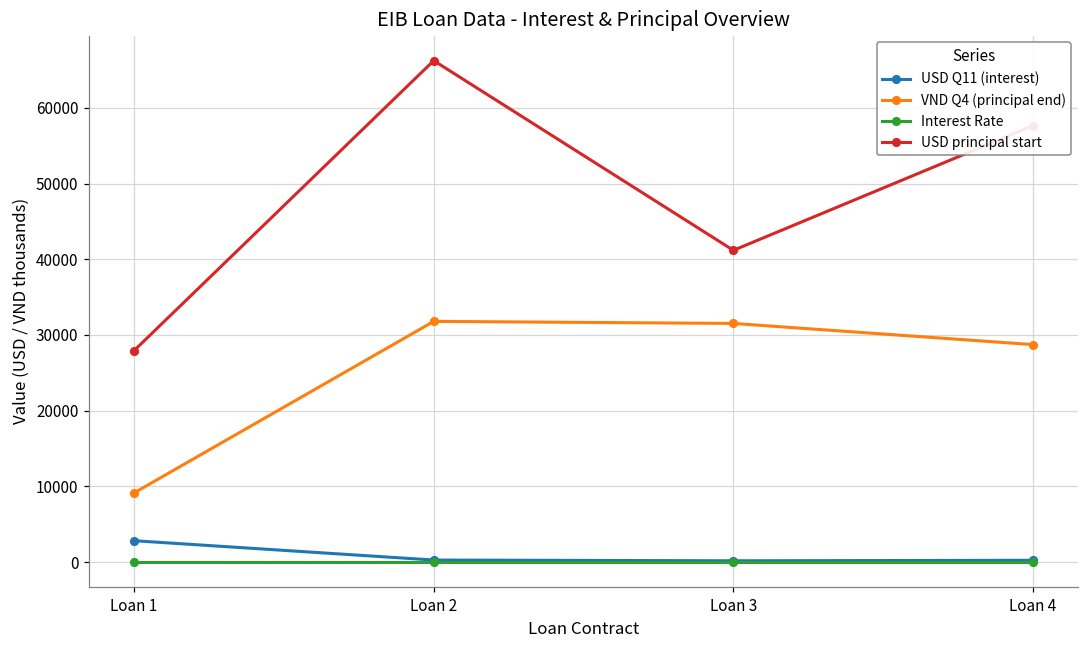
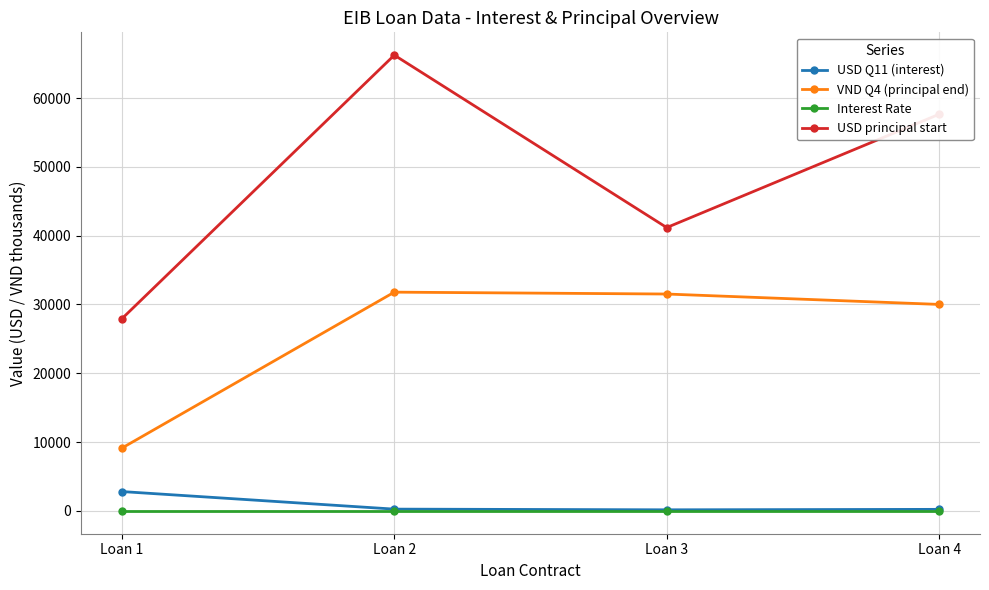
VND Q4 (principal end), Loan 4: 29000 -> 30000
